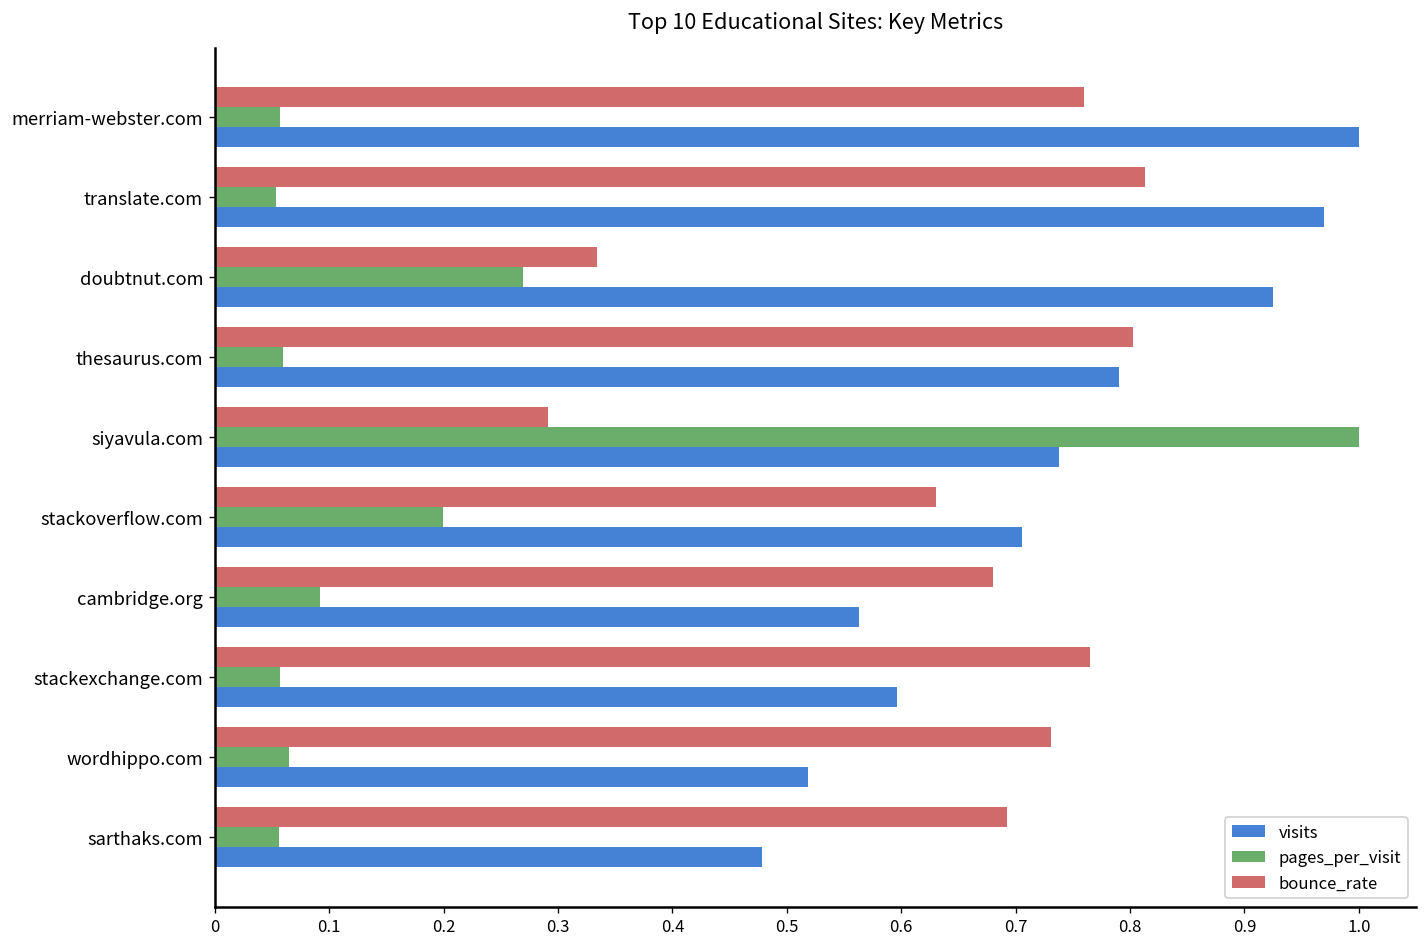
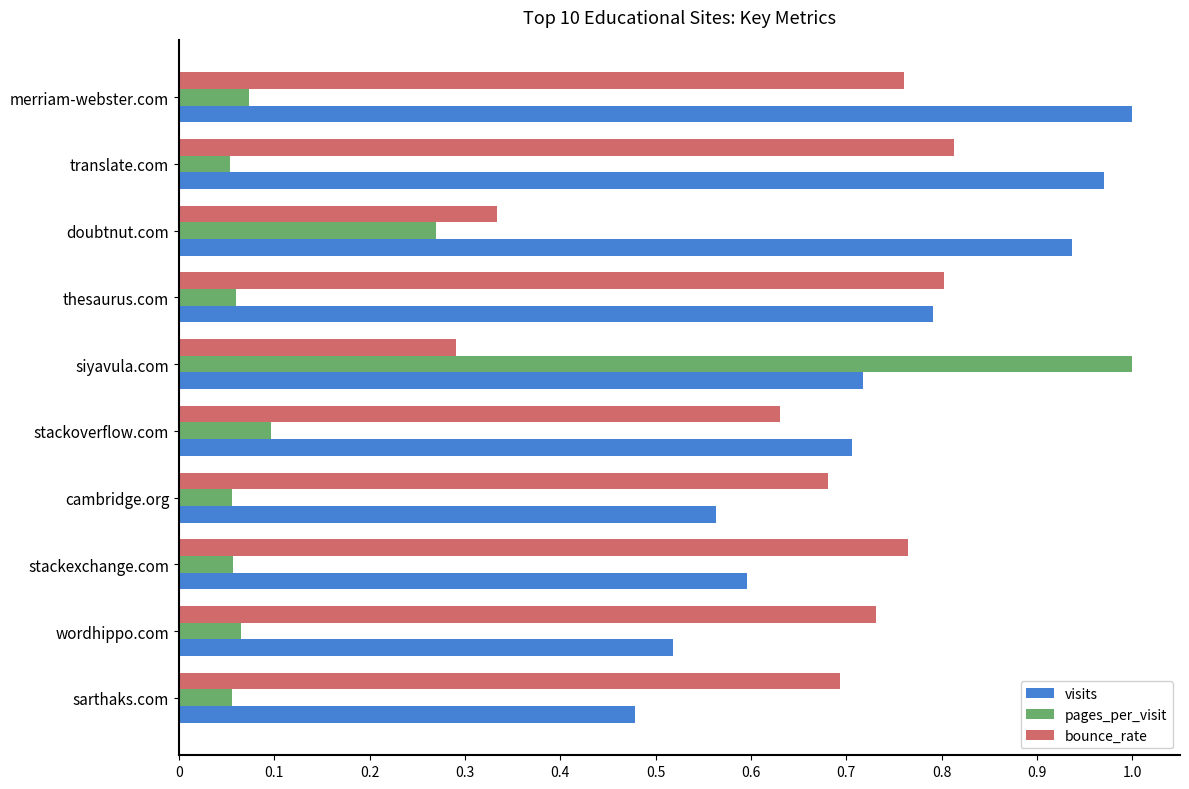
pages_per_visit, merriam-webster.com: 0.06 -> 0.07
visits, doubtnut.com: 0.93 -> 0.94
visits, siyavula.com: 0.74 -> 0.72
pages_per_visit, stackoverflow.com: 0.20 -> 0.10
pages_per_visit, cambridge.org: 0.09 -> 0.06
